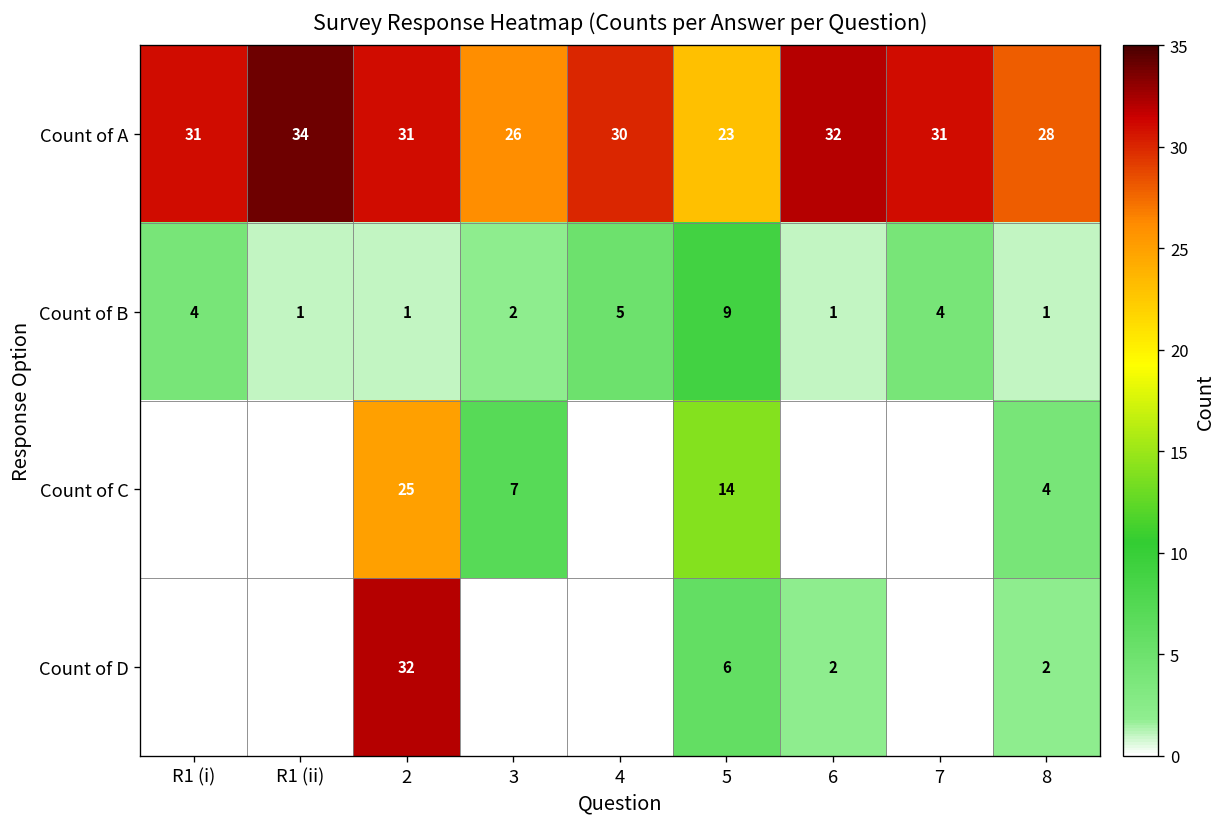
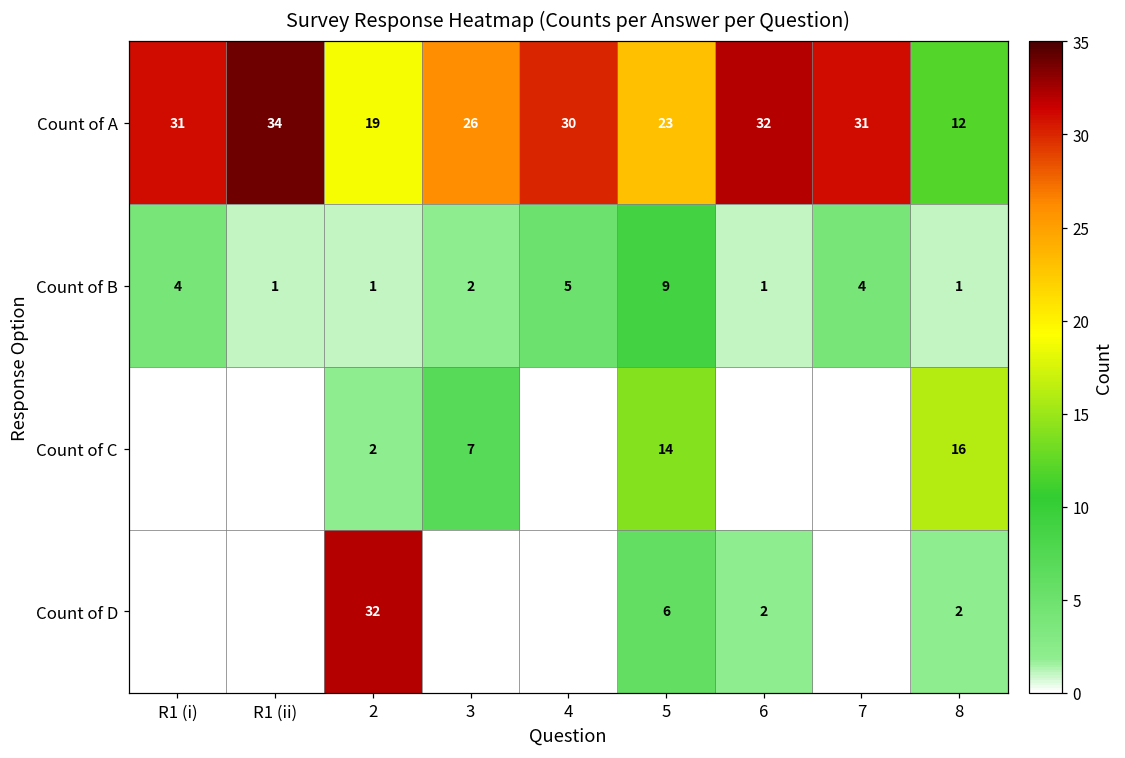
Count of A, 2: 31 -> 19
Count of A, 8: 28 -> 12
Count of C, 2: 25 -> 2
Count of C, 8: 4 -> 16
